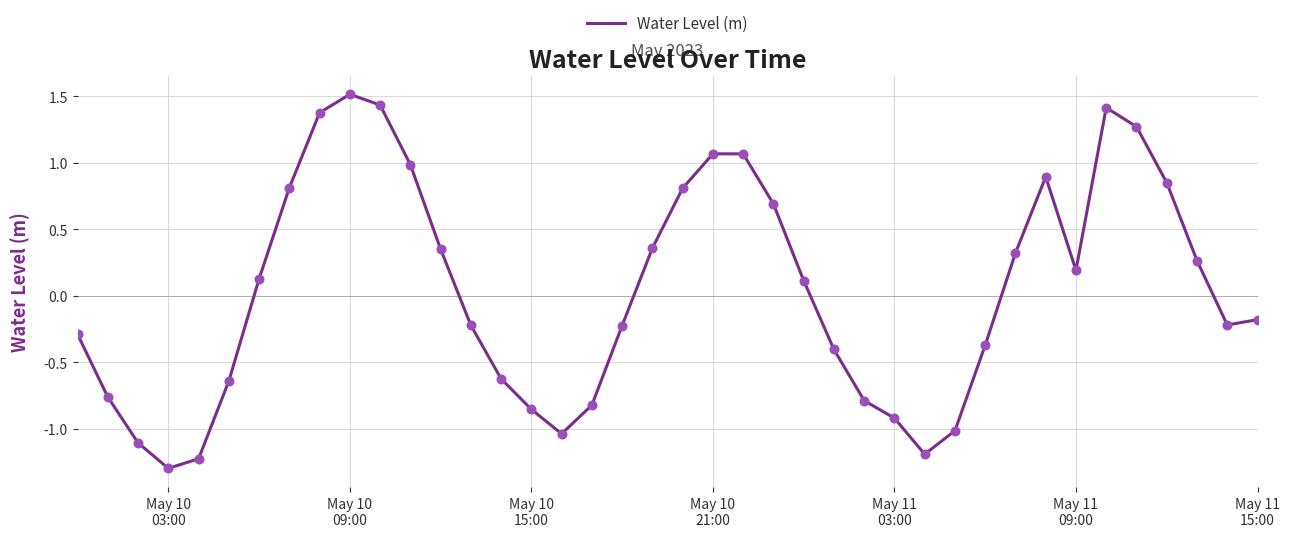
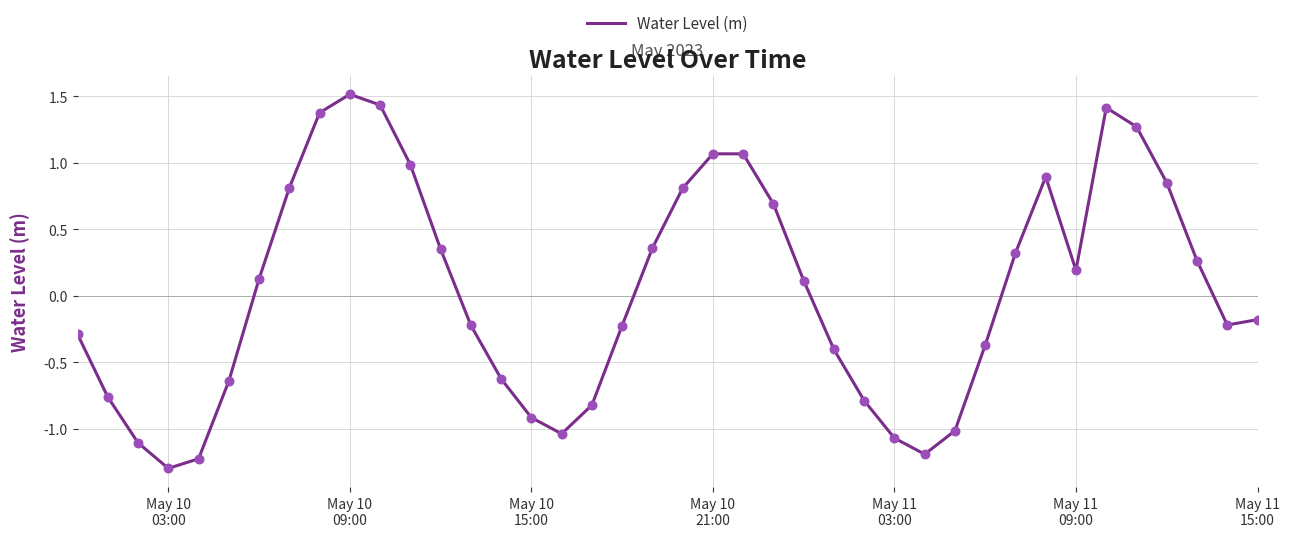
May 10 15:00: -0.86 -> -0.92
May 11 03:00: -0.92 -> -1.07
